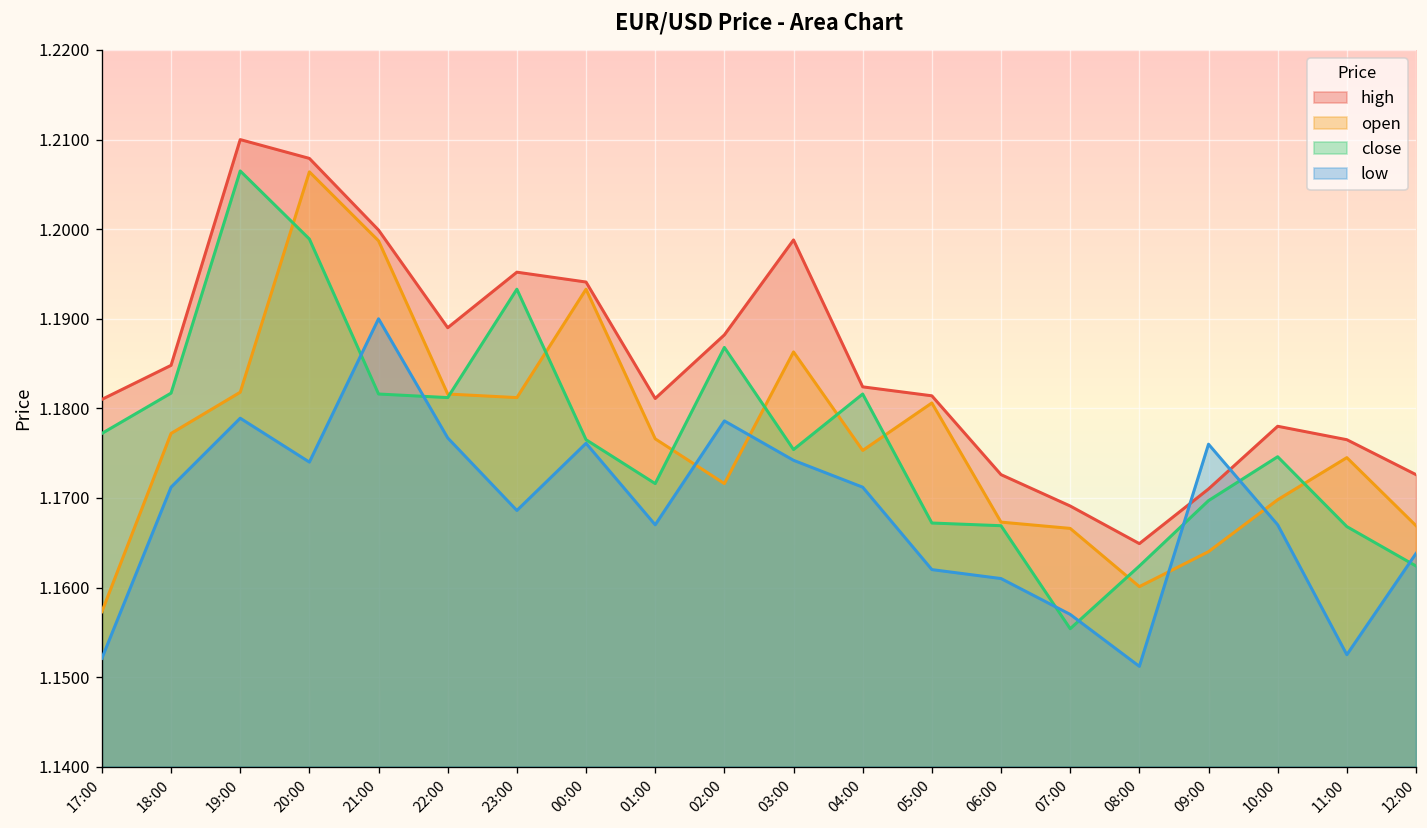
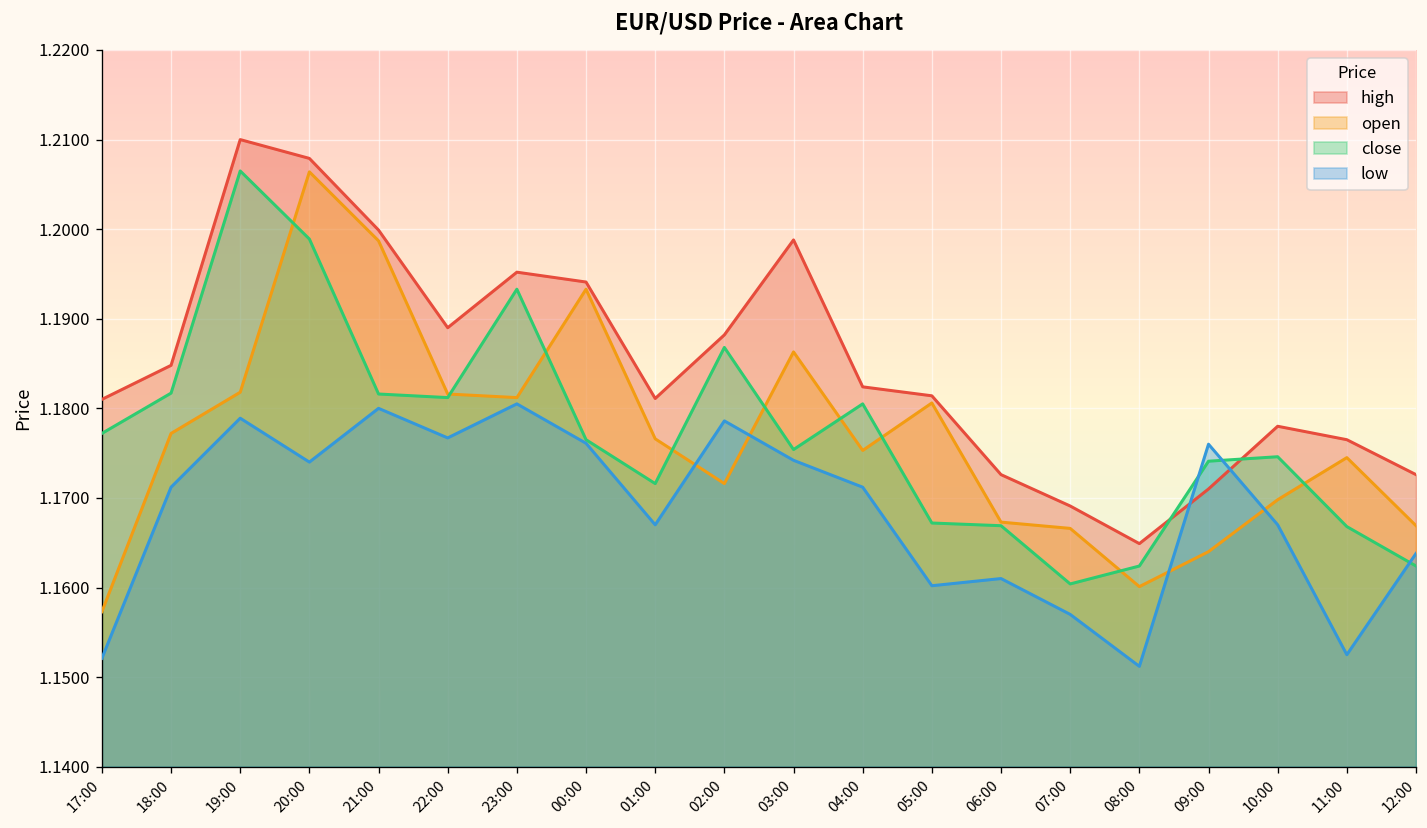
low, 21:00: 1.19 -> 1.18
low, 23:00: 1.169 -> 1.181
close, 04:00: 1.182 -> 1.181
low, 05:00: 1.162 -> 1.160
close, 07:00: 1.155 -> 1.160
close, 09:00: 1.170 -> 1.174
